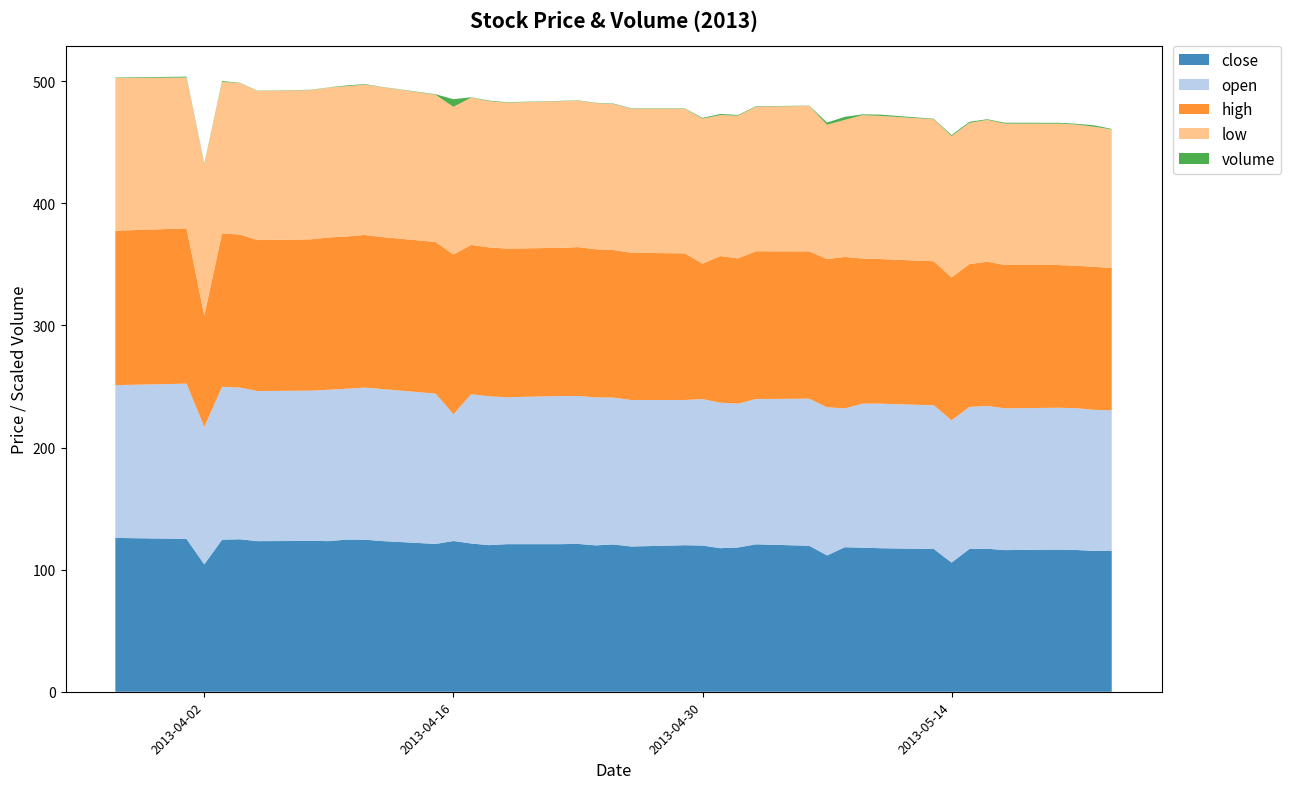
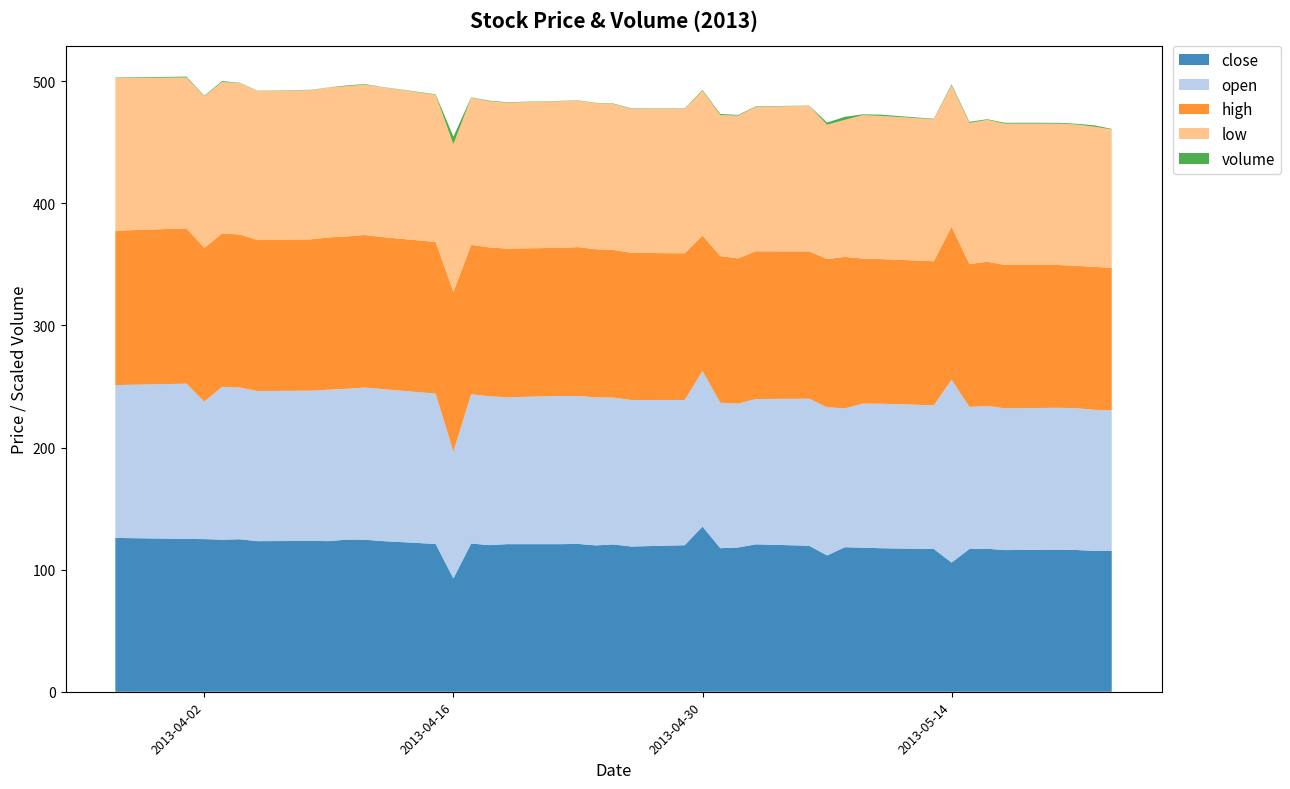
close, 2013-04-02: 104 -> 125
high, 2013-04-02: 91 -> 126
close, 2013-04-16: 123 -> 93
close, 2013-04-30: 120 -> 135
open, 2013-04-30: 120 -> 127
open, 2013-05-14: 117 -> 150
high, 2013-05-14: 117 -> 125
